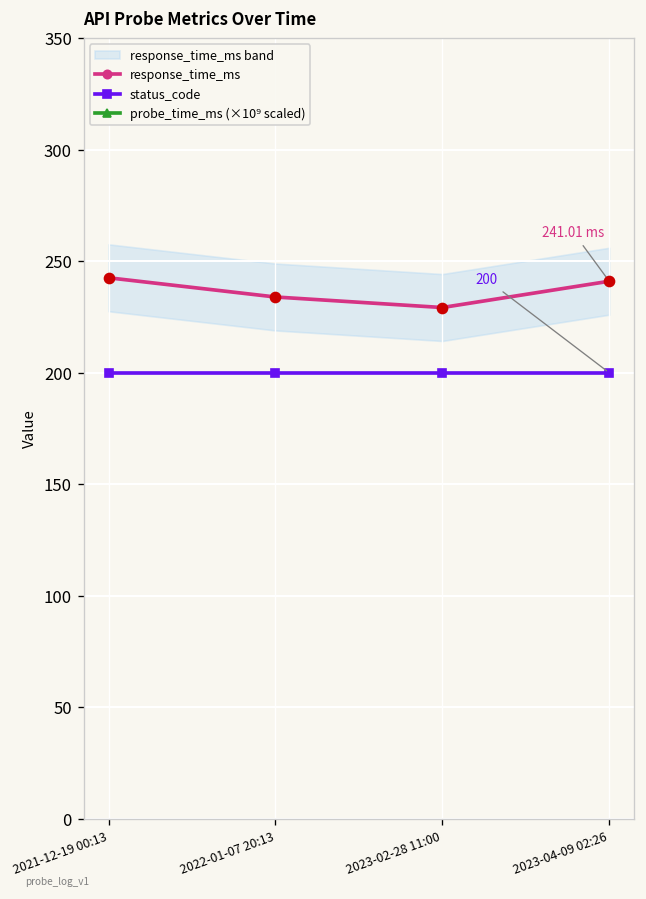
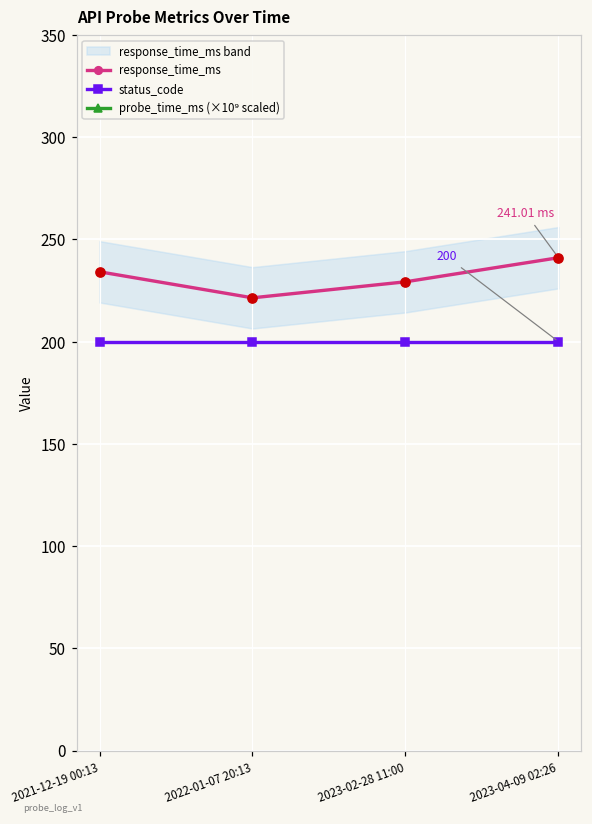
response_time_ms, 2021-12-19 00:13: 243 -> 234
response_time_ms, 2022-01-07 20:13: 234 -> 221
